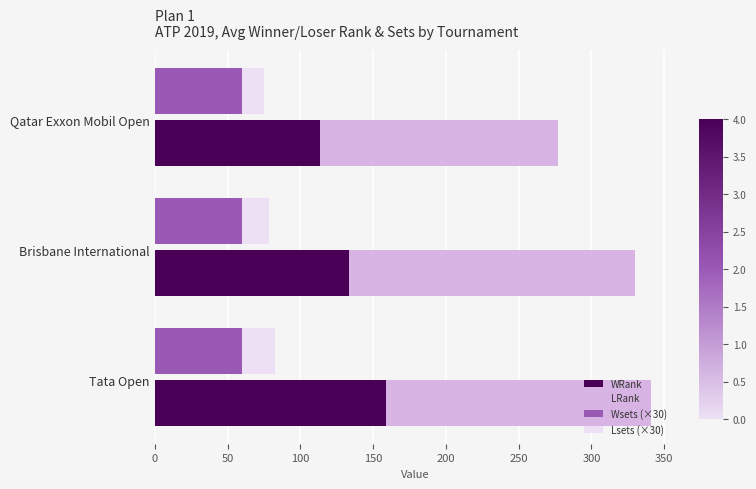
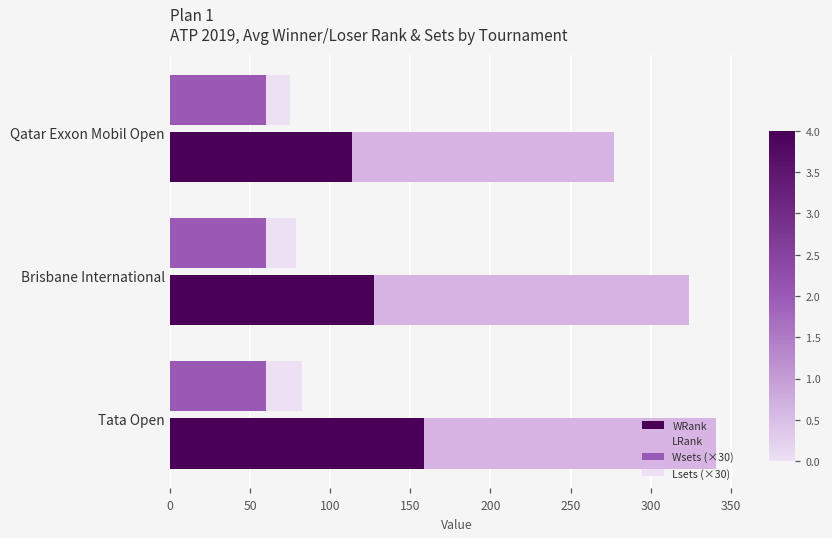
WRank, Brisbane International: 134 -> 127
